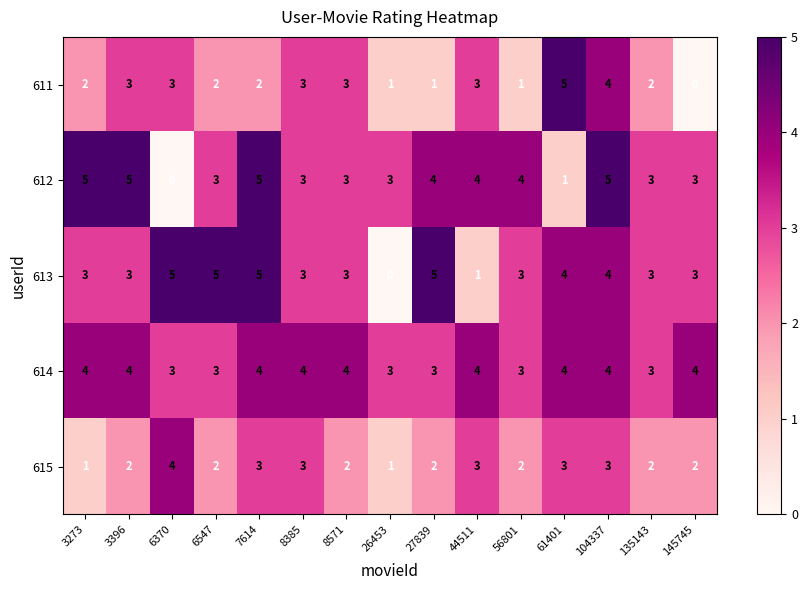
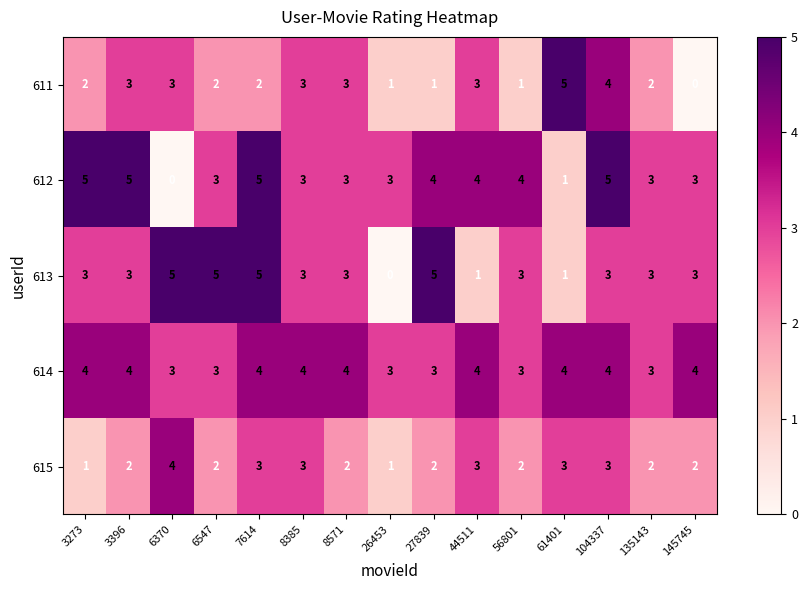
613, 61401: 4 -> 1
613, 104337: 4 -> 3
